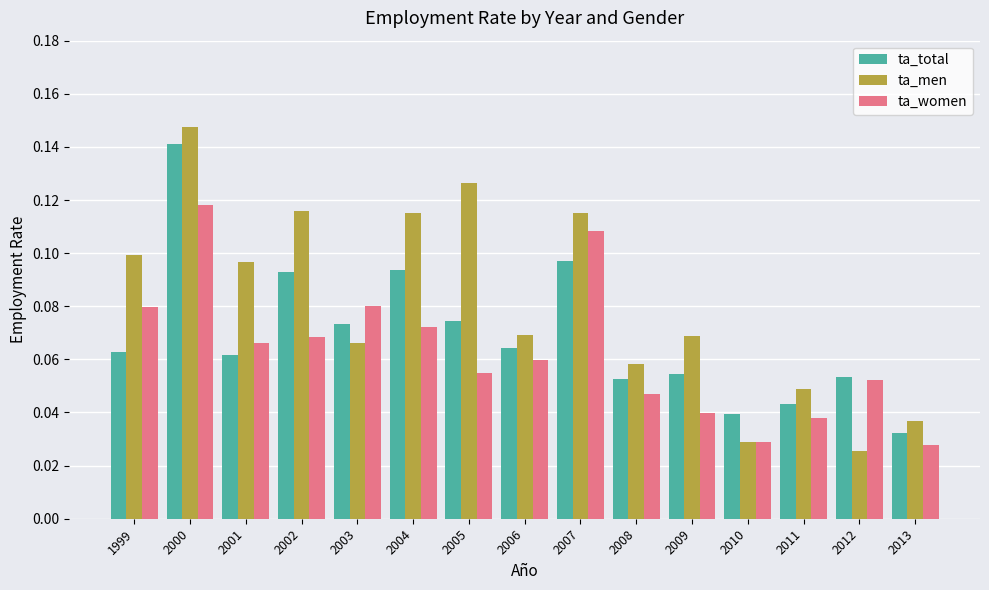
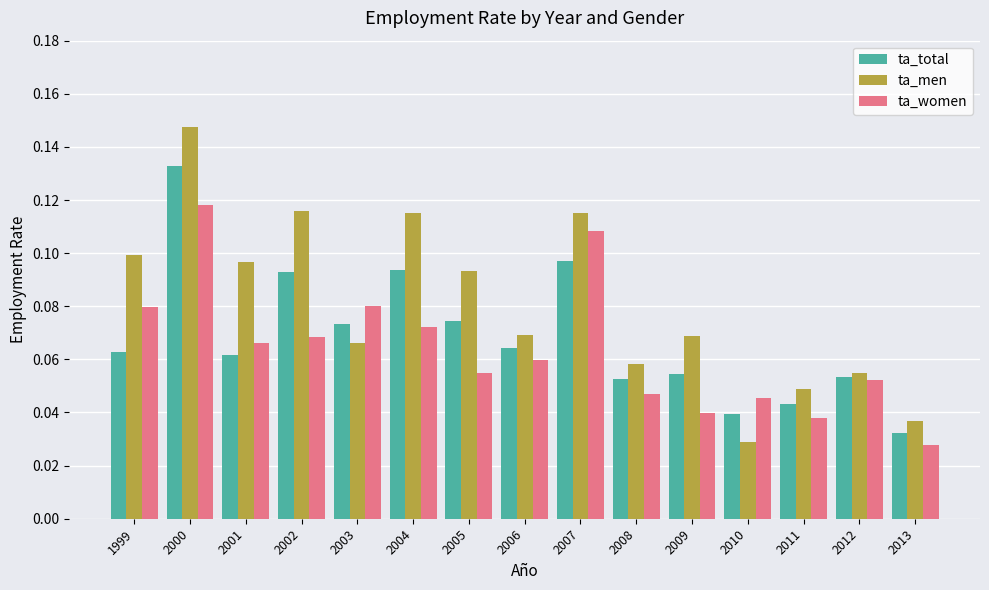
ta_total, 2000: 0.141 -> 0.133
ta_men, 2005: 0.126 -> 0.093
ta_women, 2010: 0.029 -> 0.045
ta_men, 2012: 0.025 -> 0.055
